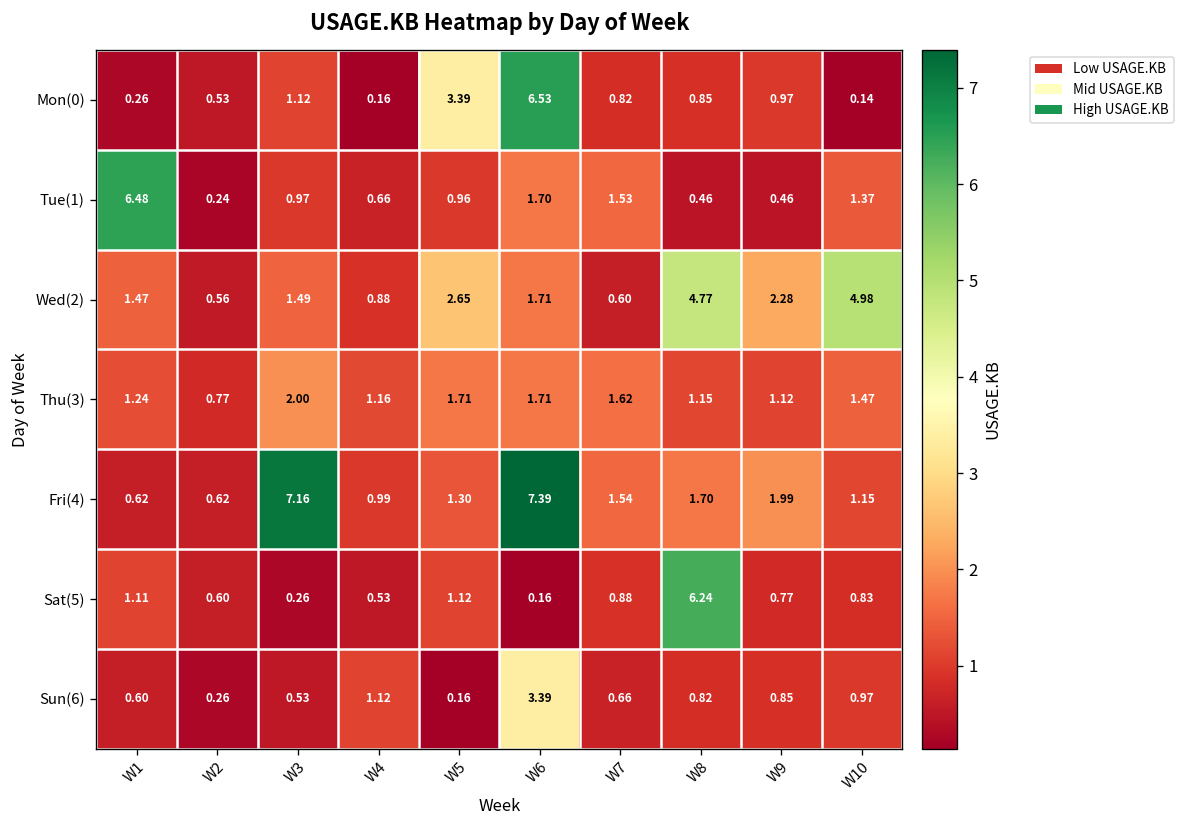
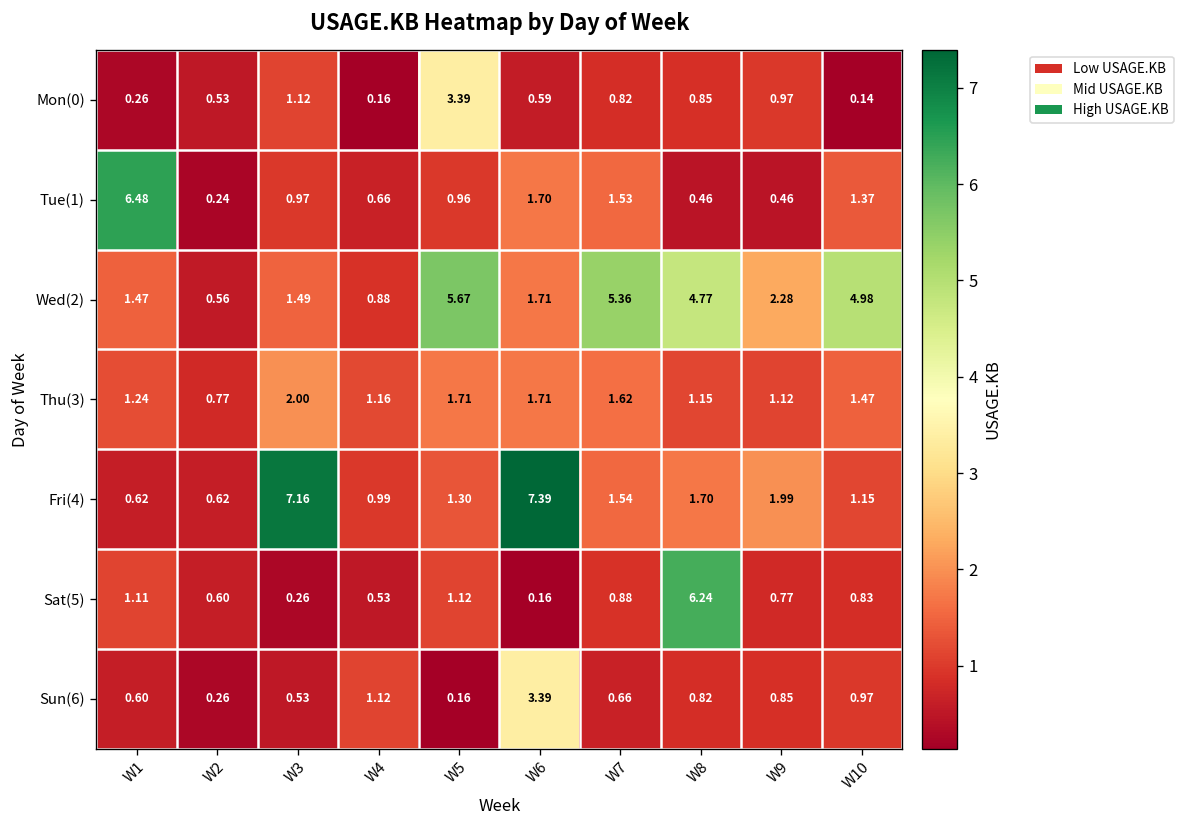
Mon(0), W6: 6.53 -> 0.59
Wed(2), W5: 2.65 -> 5.67
Wed(2), W7: 0.60 -> 5.36
